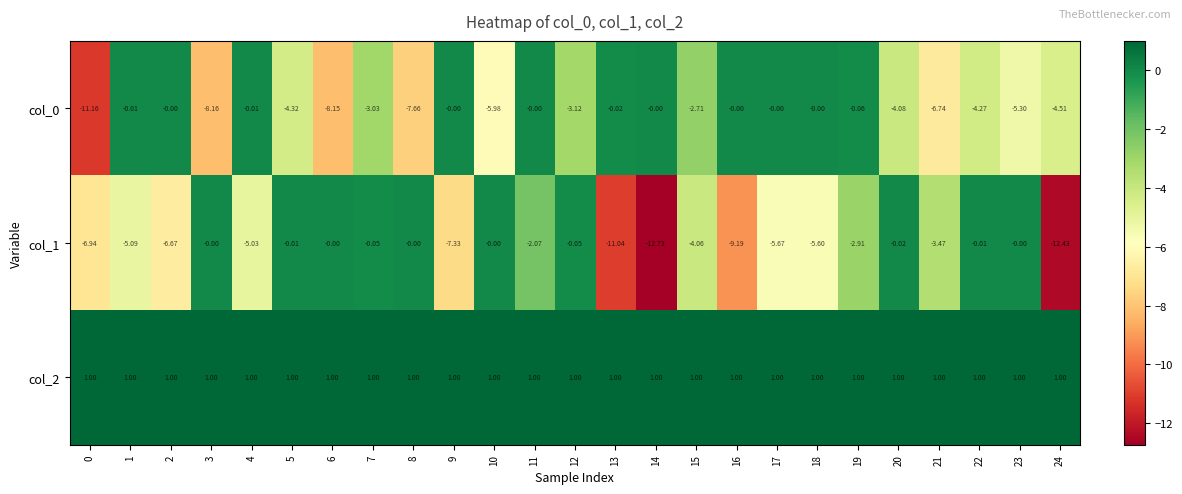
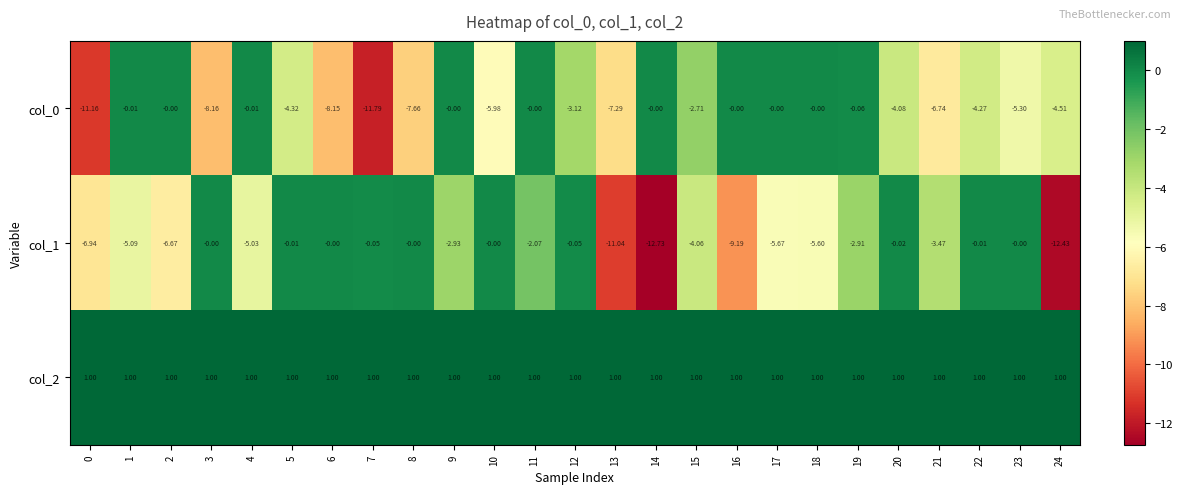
col_0, 7: -3.03 -> -11.79
col_0, 13: -0.02 -> -7.29
col_1, 9: -7.33 -> -2.93
